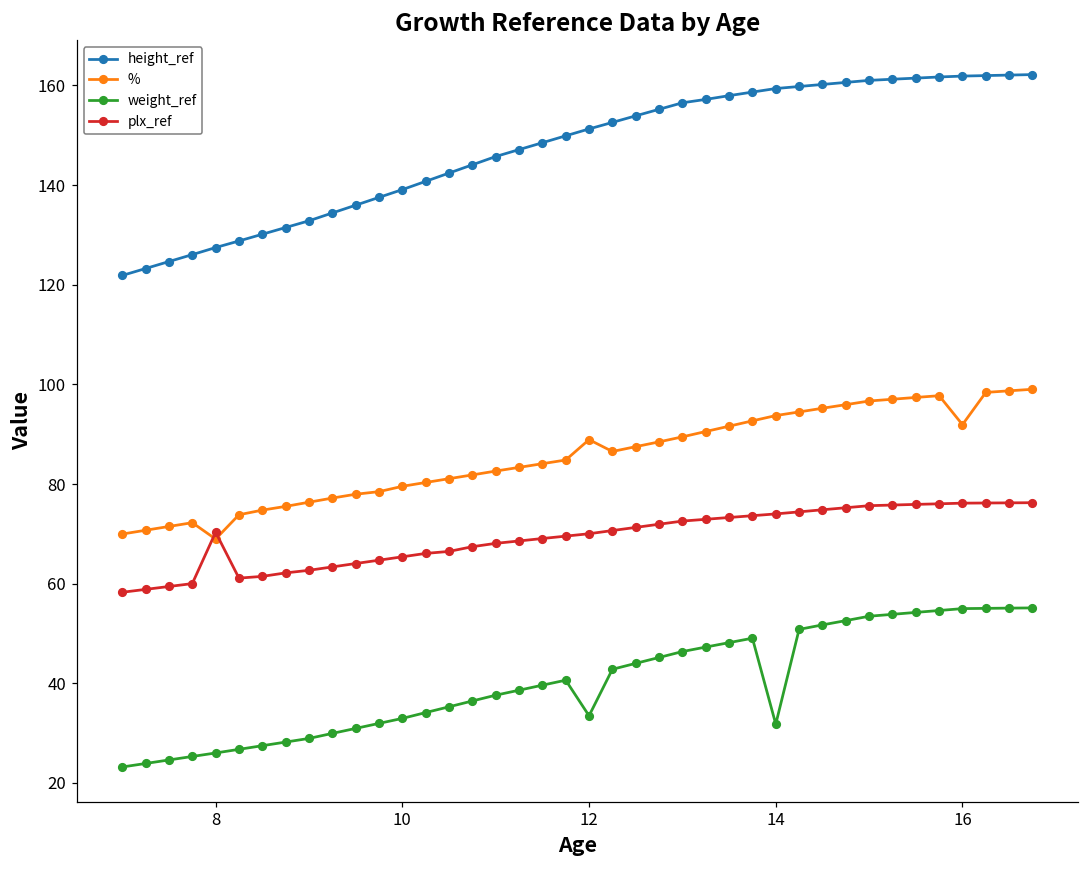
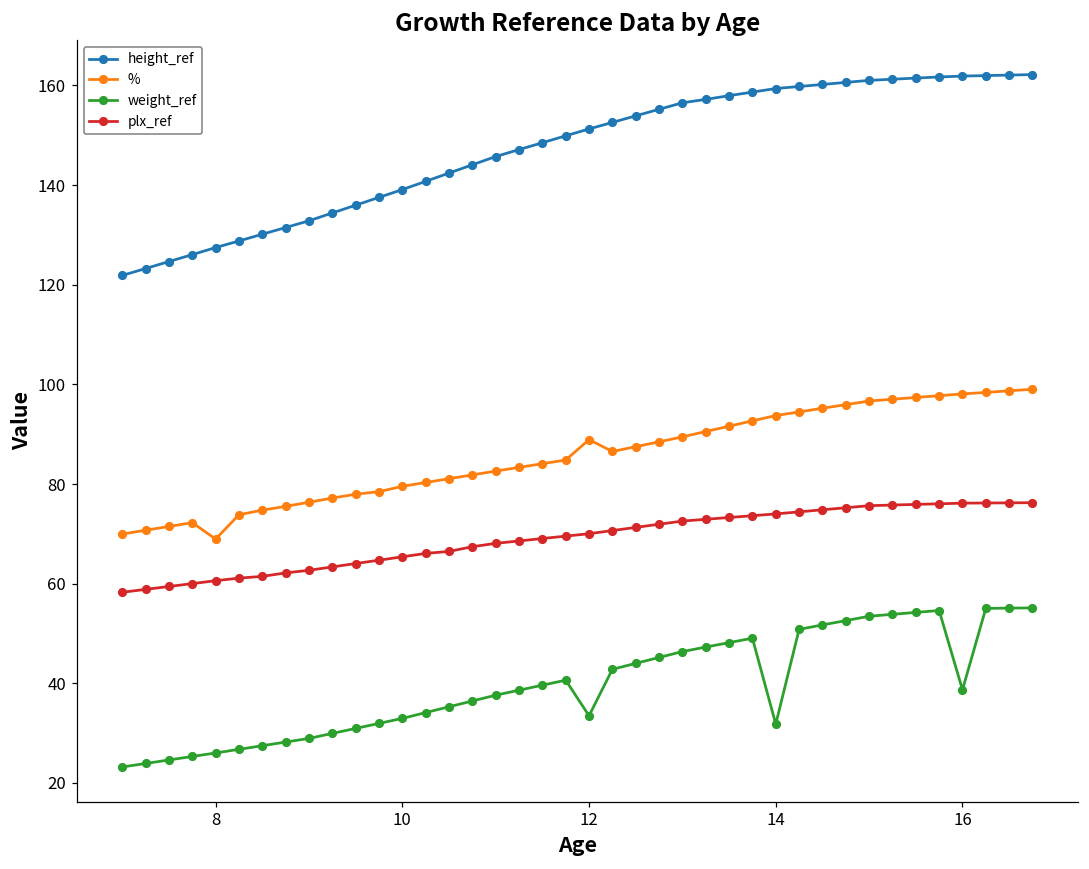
plx_ref, 8: 70 -> 61
%, 16: 92 -> 98
weight_ref, 16: 55 -> 39
